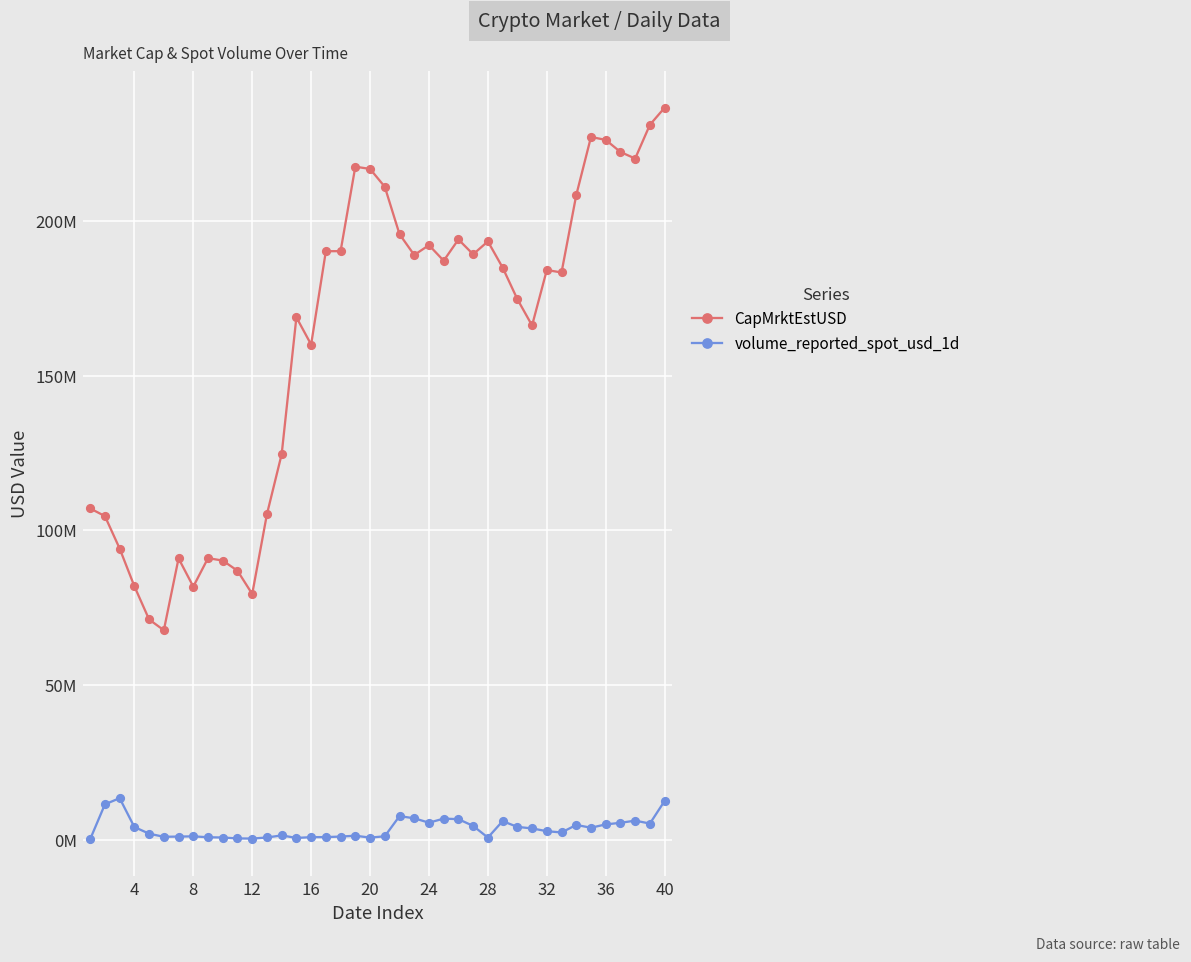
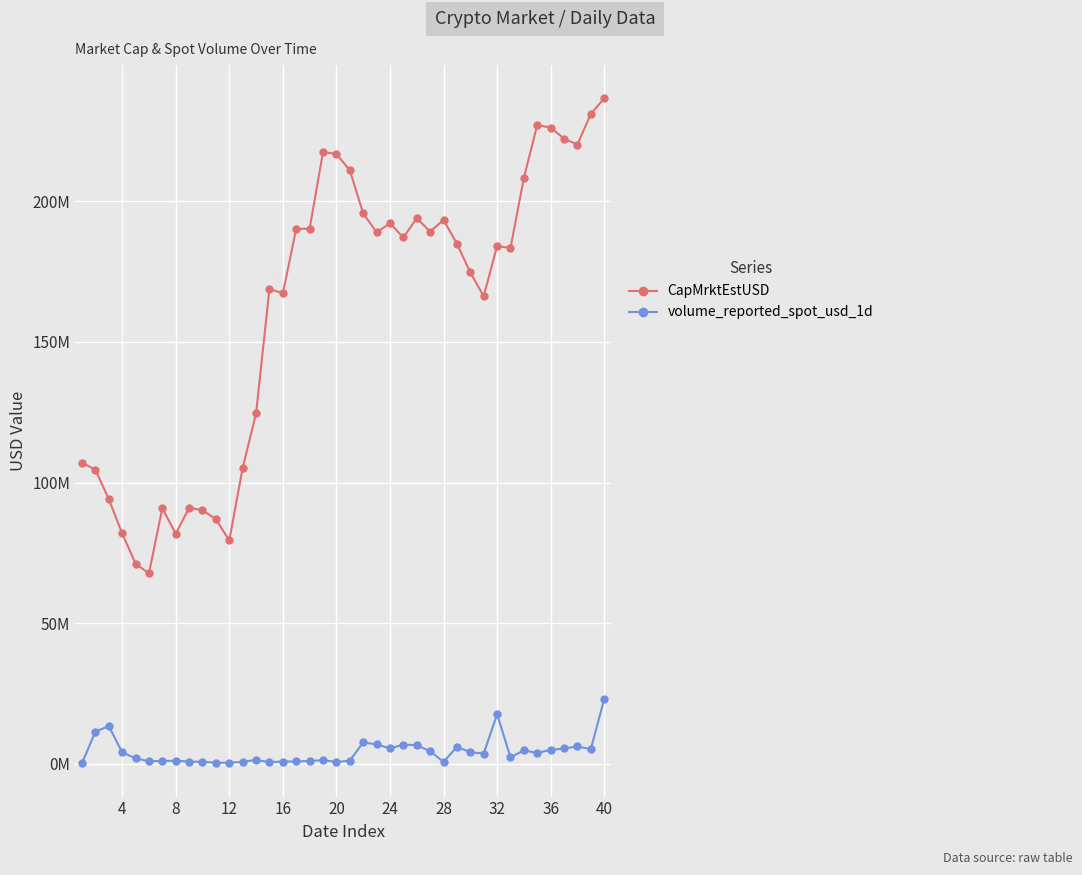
CapMrktEstUSD, 16: 160000000 -> 167000000
volume_reported_spot_usd_1d, 32: 3000000 -> 18000000
volume_reported_spot_usd_1d, 40: 13000000 -> 23000000
